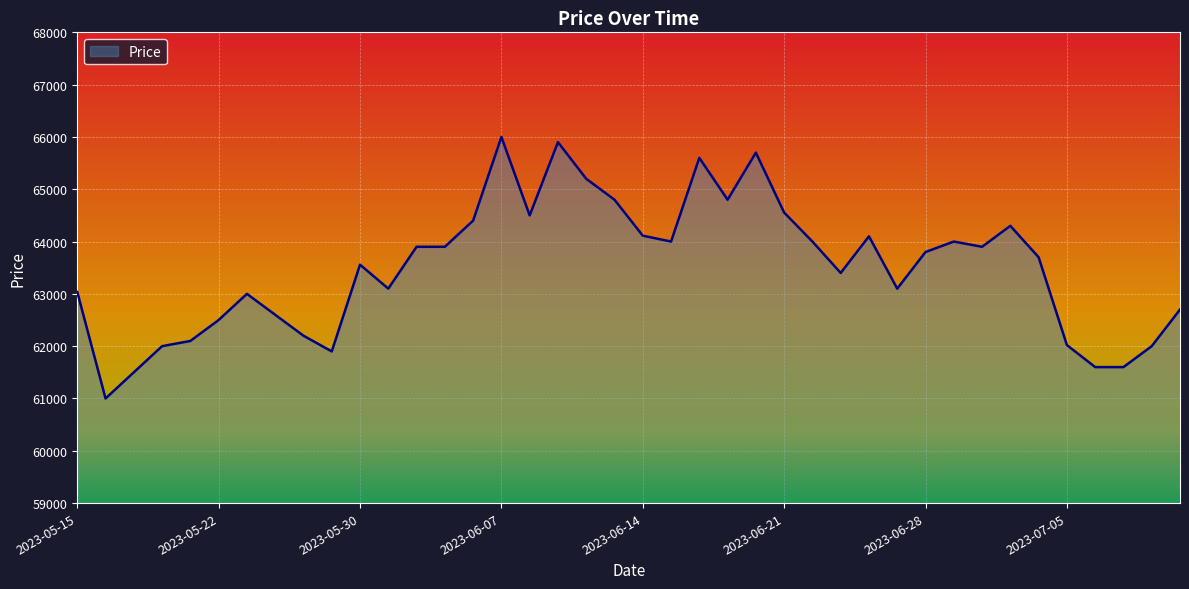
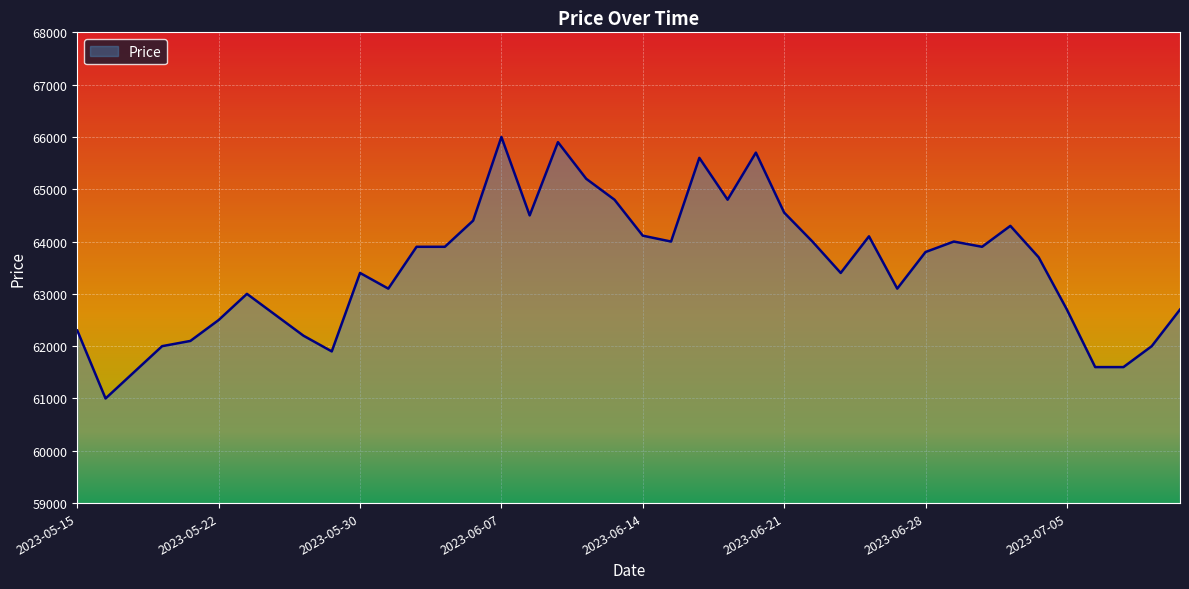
2023-05-15: 63000 -> 62300
2023-05-30: 63600 -> 63400
2023-07-05: 62000 -> 62700
